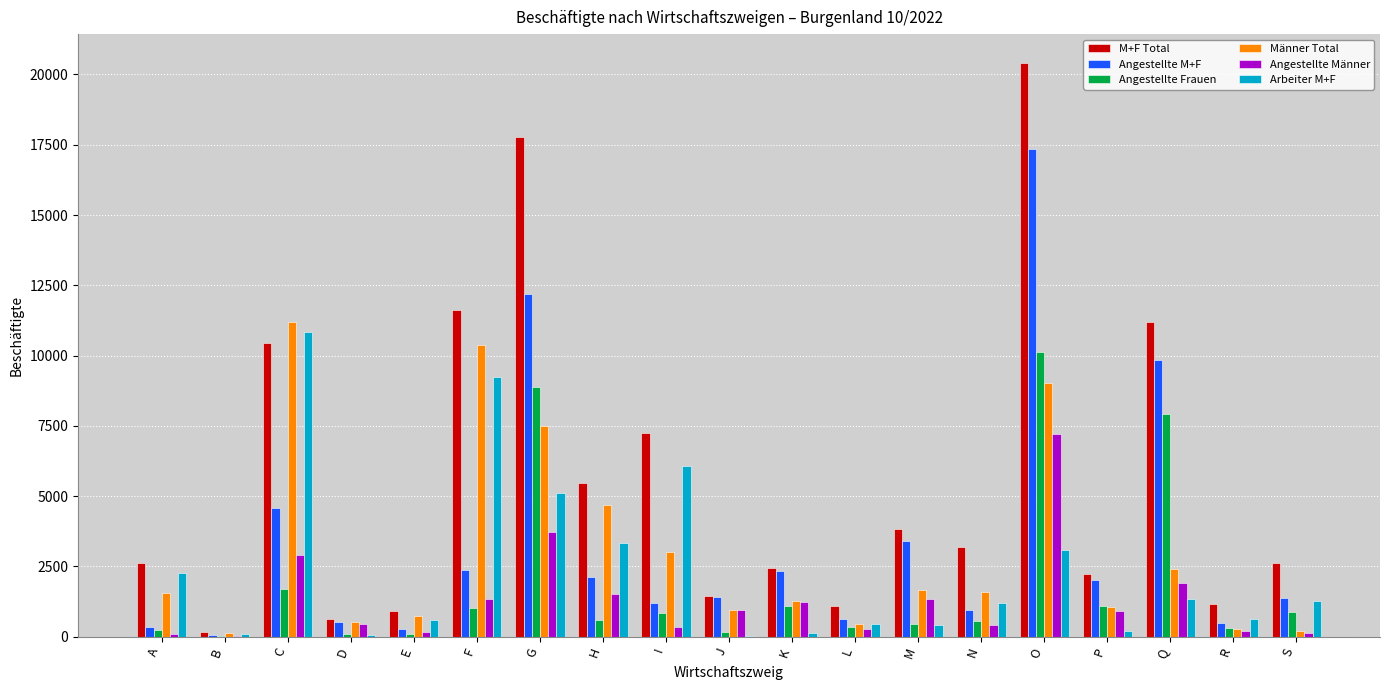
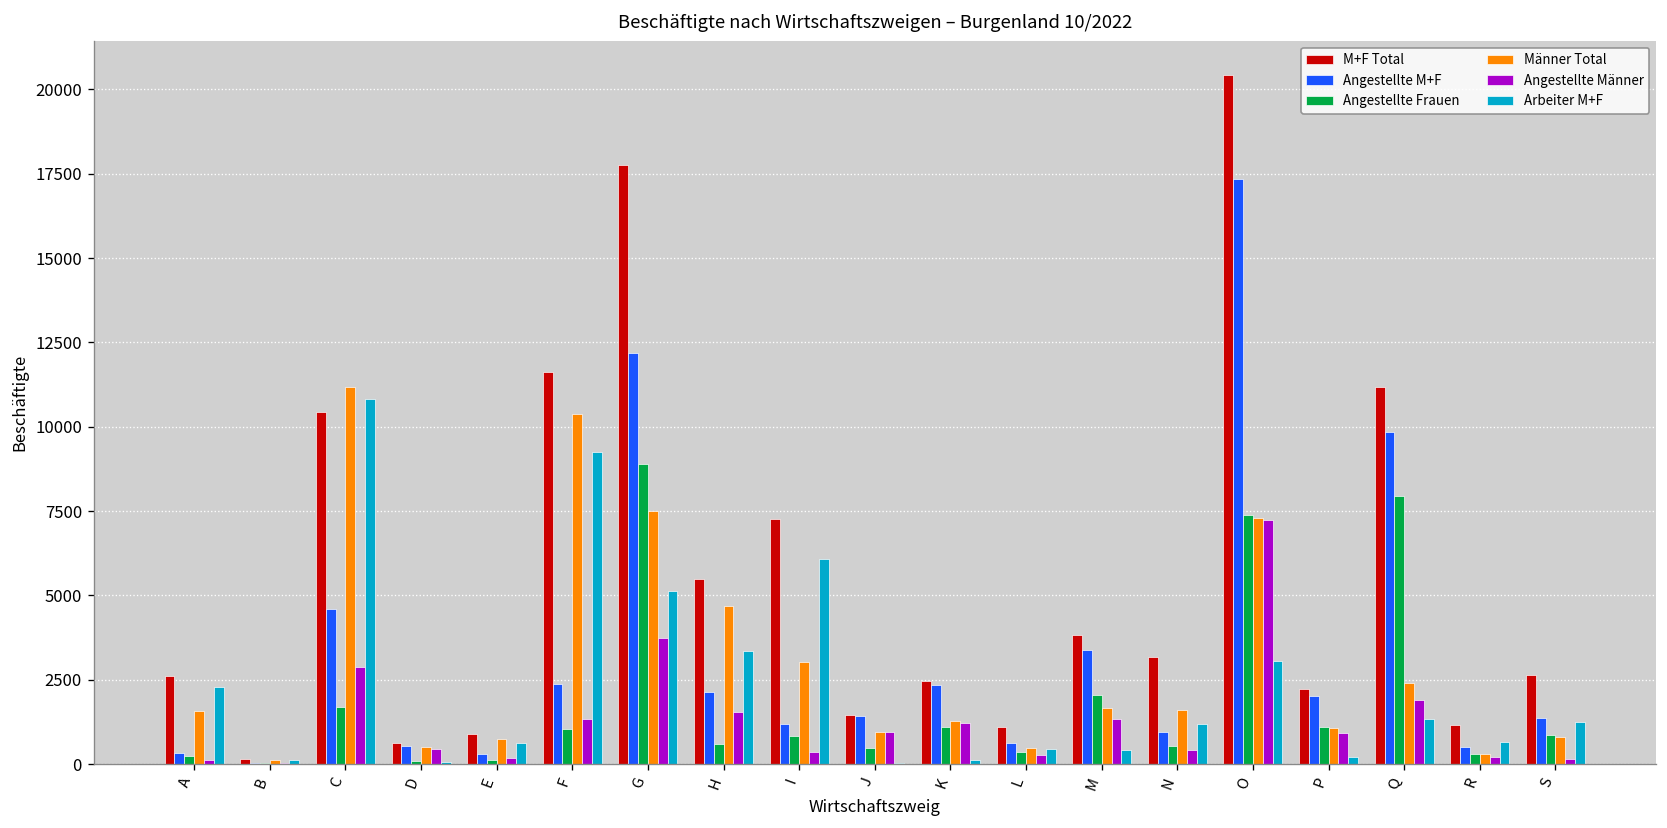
Angestellte Frauen, J: 200 -> 500
Angestellte Frauen, M: 400 -> 2100
Angestellte Frauen, O: 10100 -> 7400
Männer Total, O: 9000 -> 7300
Männer Total, S: 200 -> 800
